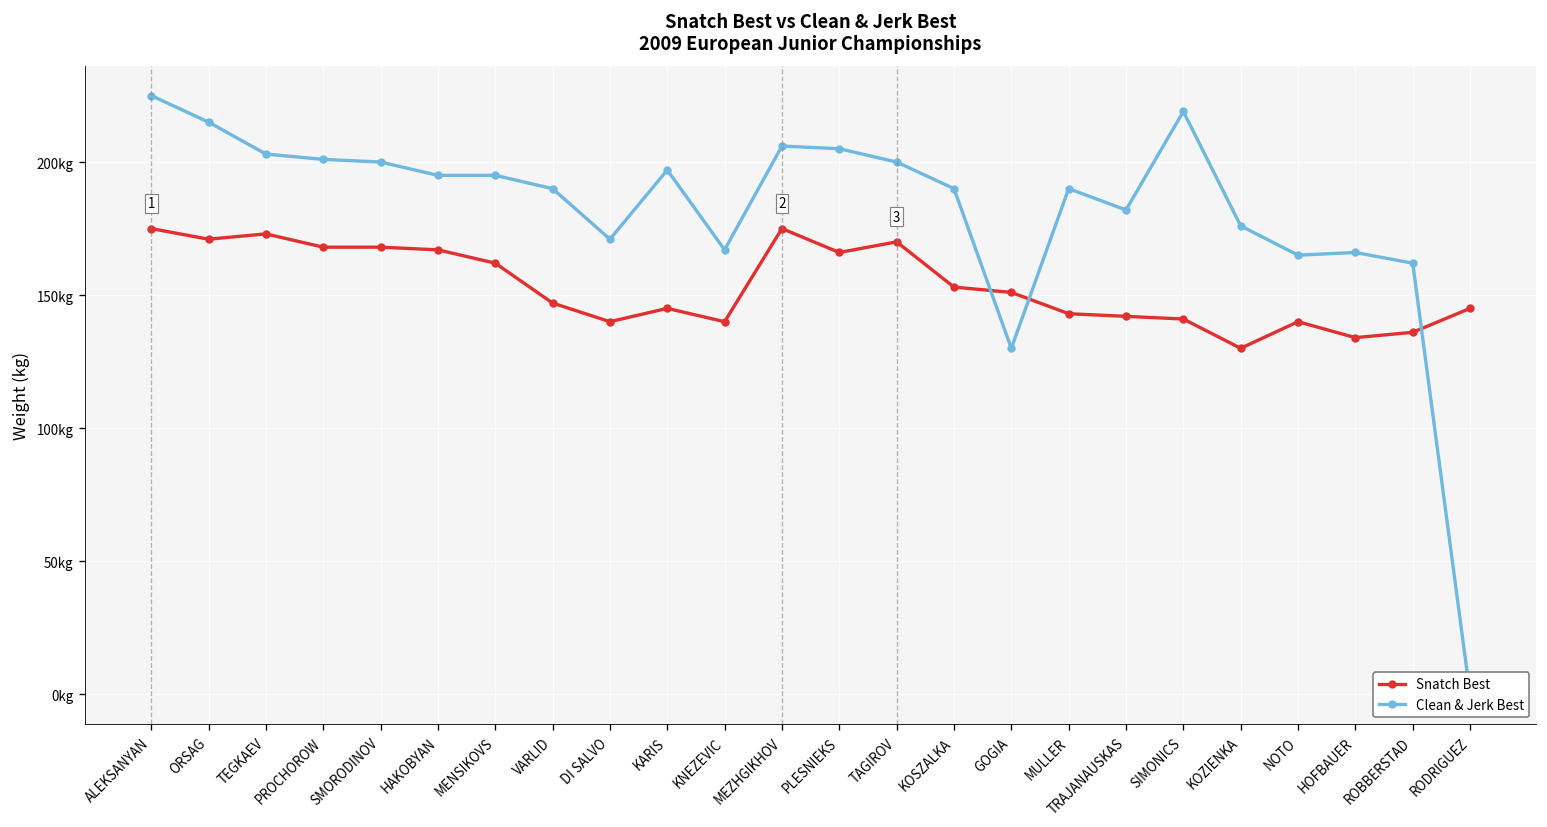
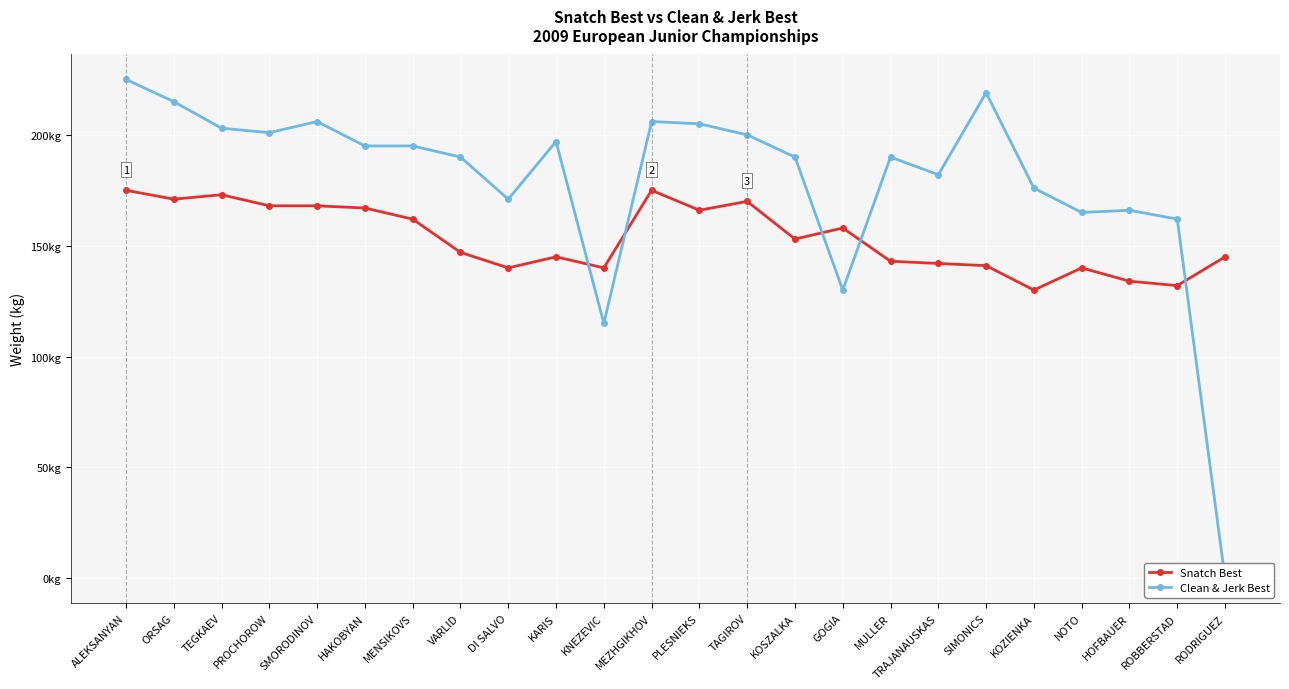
Clean & Jerk Best, SMORODINOV: 200kg -> 206kg
Clean & Jerk Best, KNEZEVIC: 167kg -> 115kg
Snatch Best, GOGIA: 151kg -> 158kg
Snatch Best, ROBBERSTAD: 136kg -> 132kg
